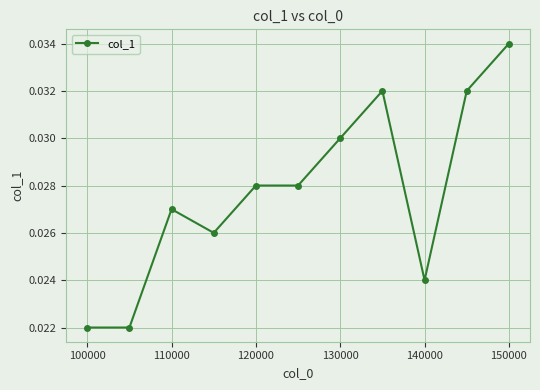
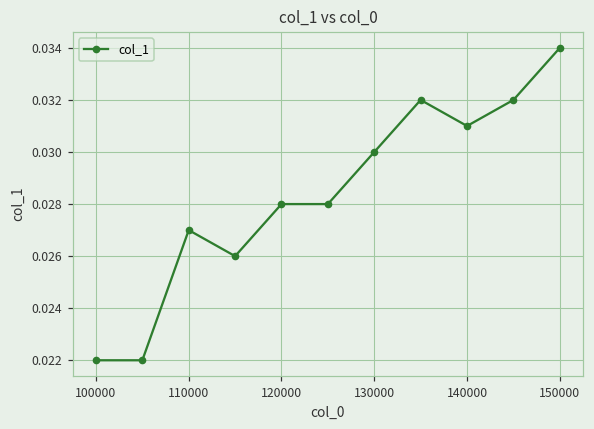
140000: 0.024 -> 0.031
